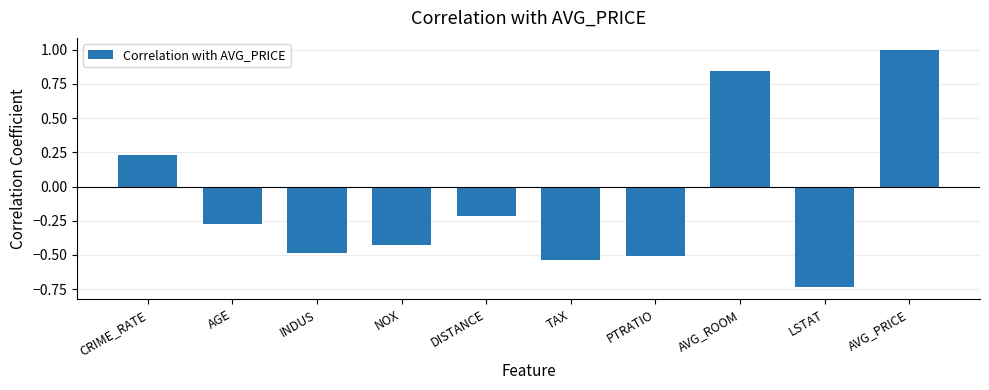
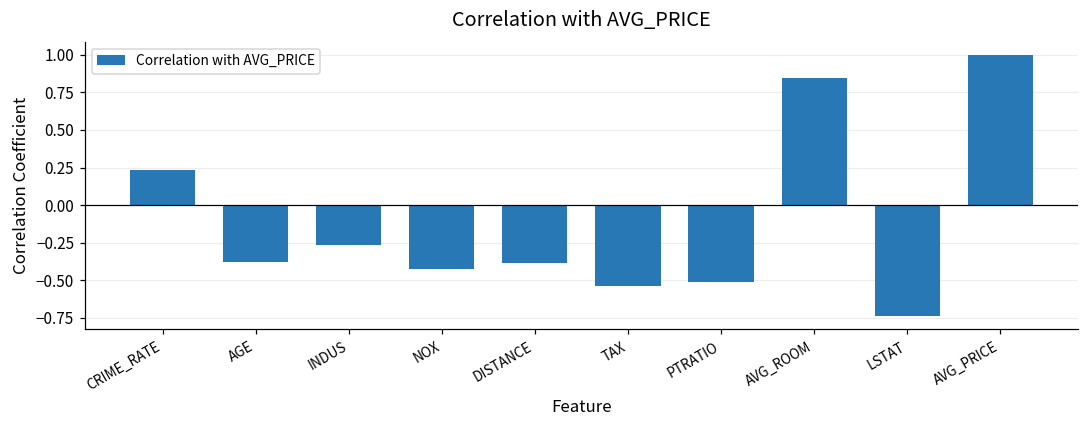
AGE: -0.27 -> -0.38
INDUS: -0.48 -> -0.26
DISTANCE: -0.21 -> -0.38
